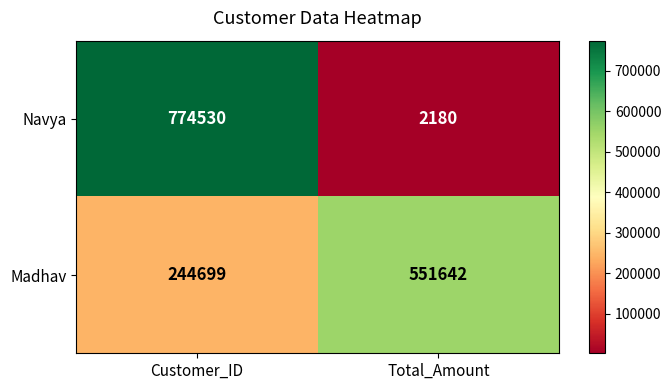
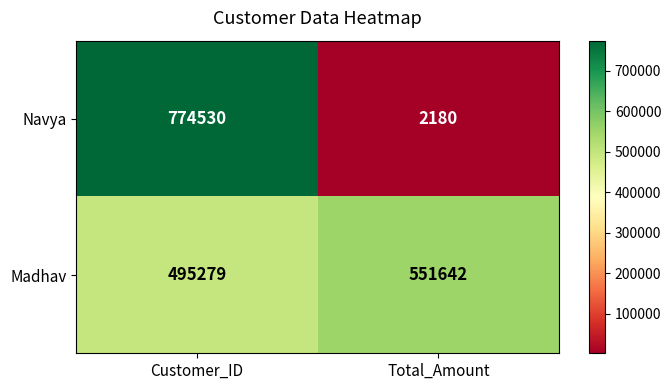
Madhav, Customer_ID: 244699 -> 495279
